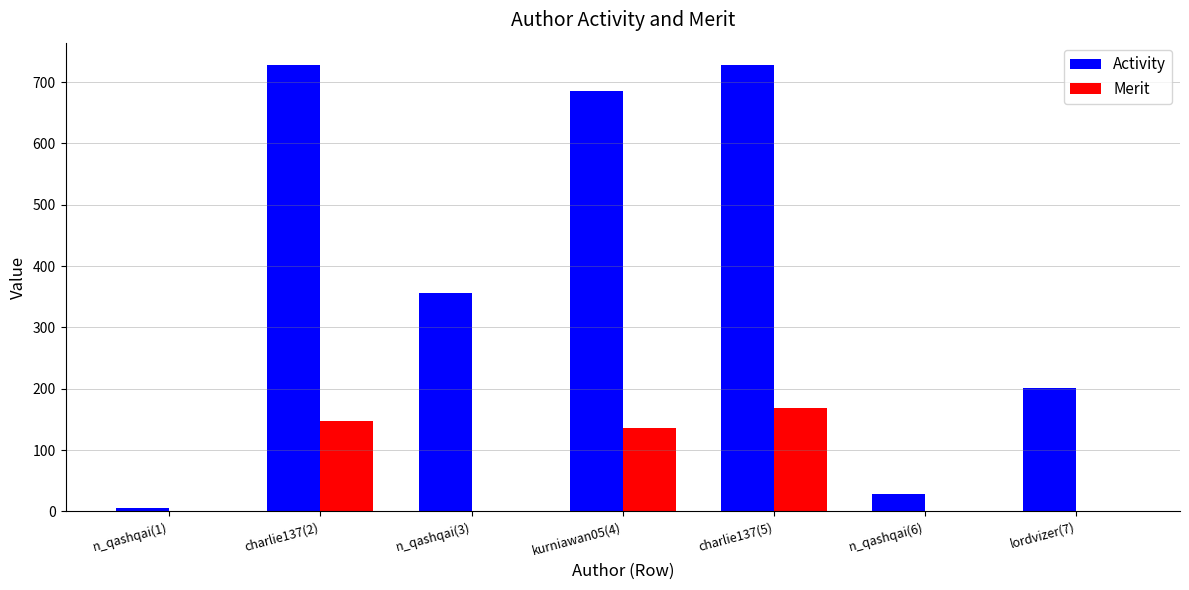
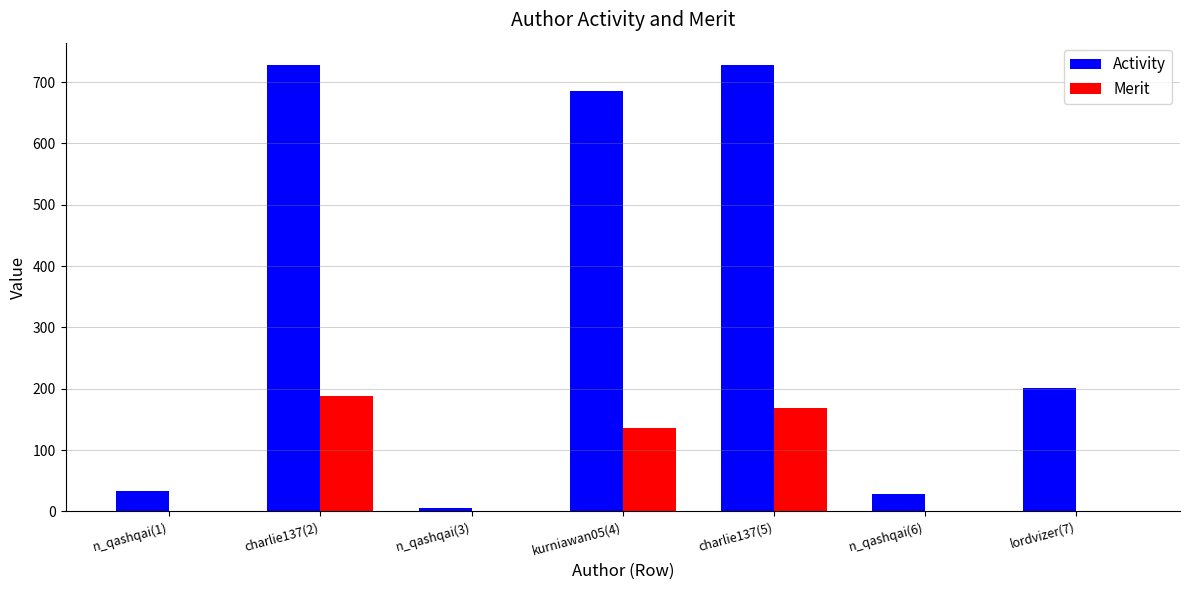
Activity, n_qashqai(1): 10 -> 30
Merit, charlie137(2): 150 -> 190
Activity, n_qashqai(3): 360 -> 10
